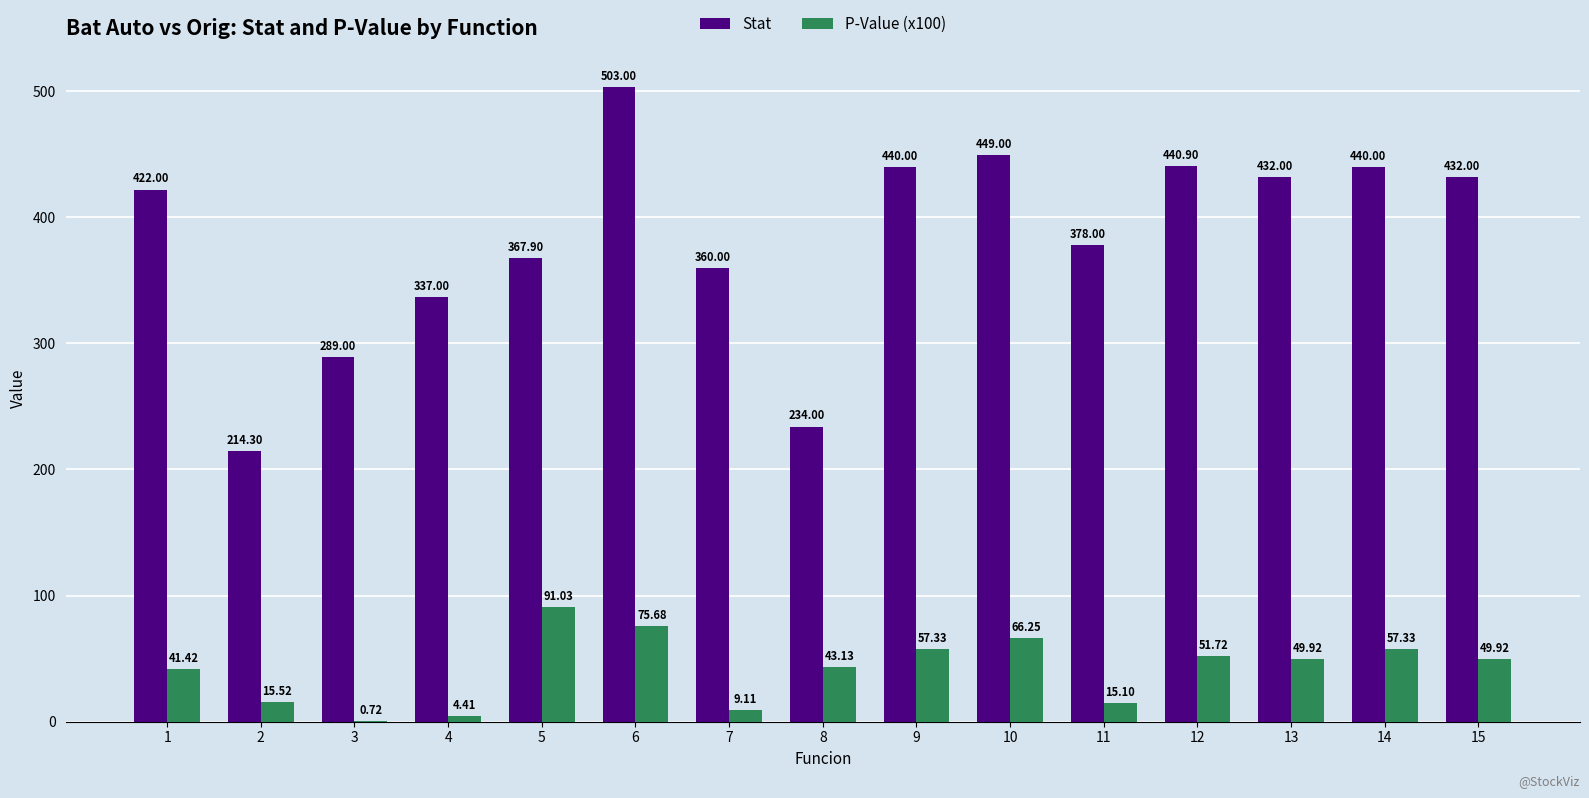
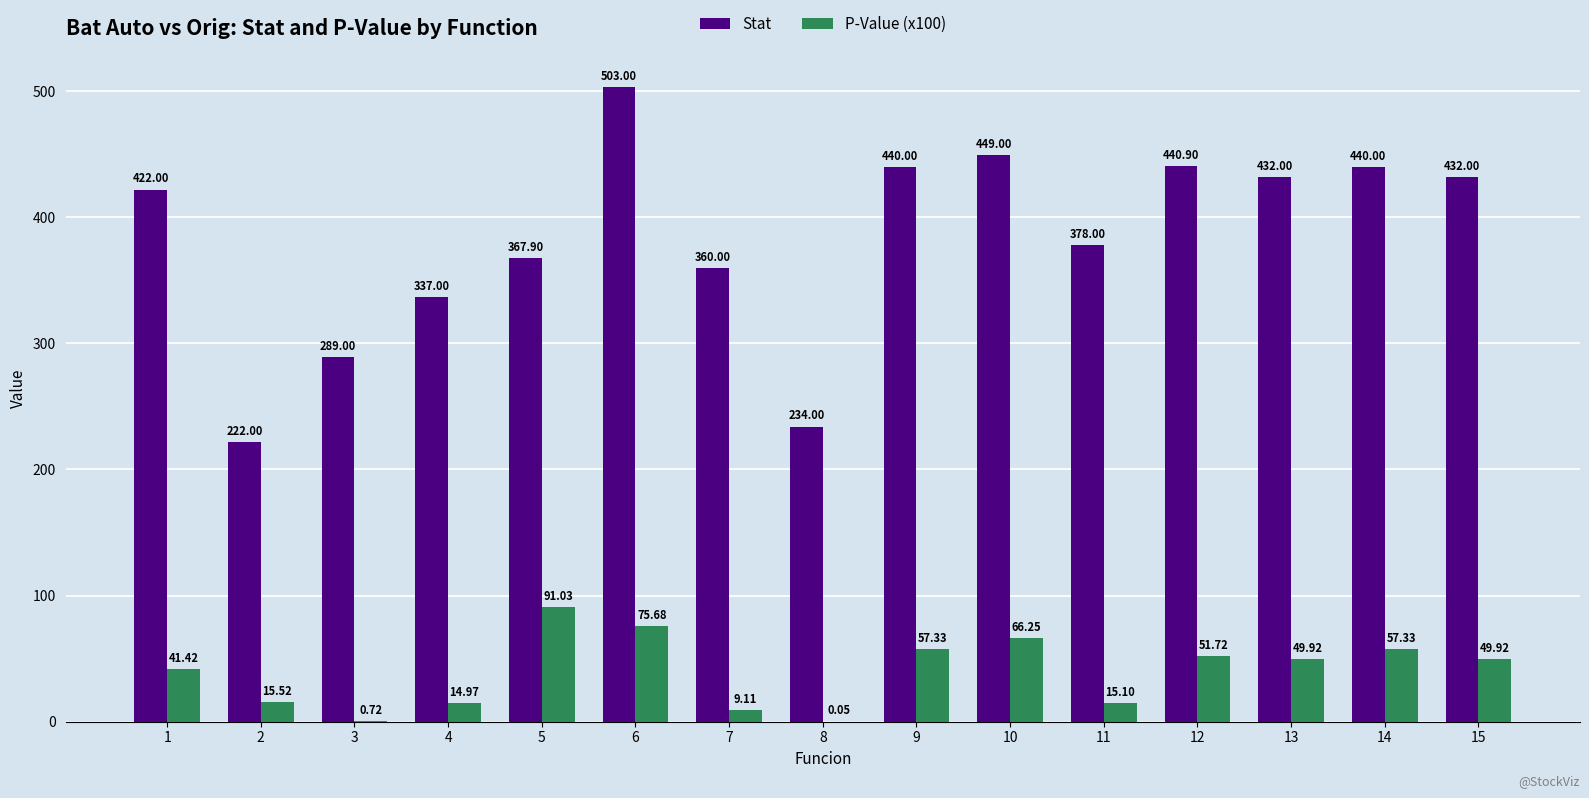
Stat, 2: 214.30 -> 222.00
P-Value (x100), 4: 4.41 -> 14.97
P-Value (x100), 8: 43.13 -> 0.05
